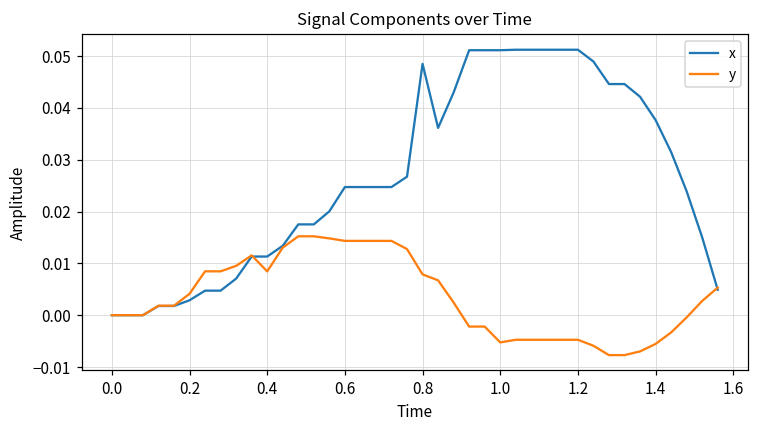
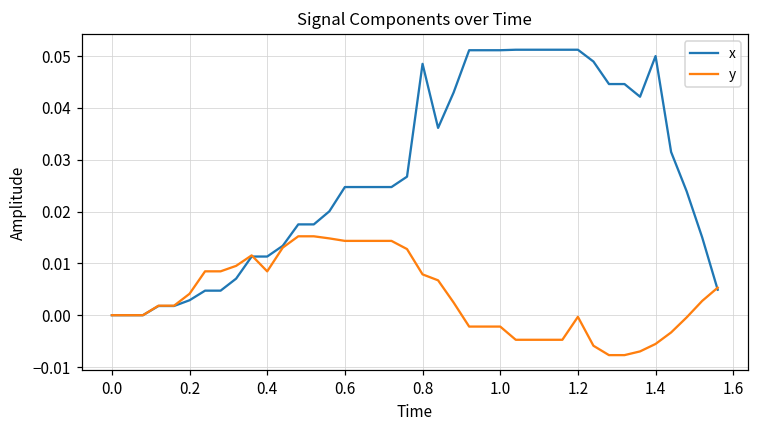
y, 1.0: -0.005 -> -0.002
y, 1.2: -0.005 -> 0.000
x, 1.4: 0.038 -> 0.050
